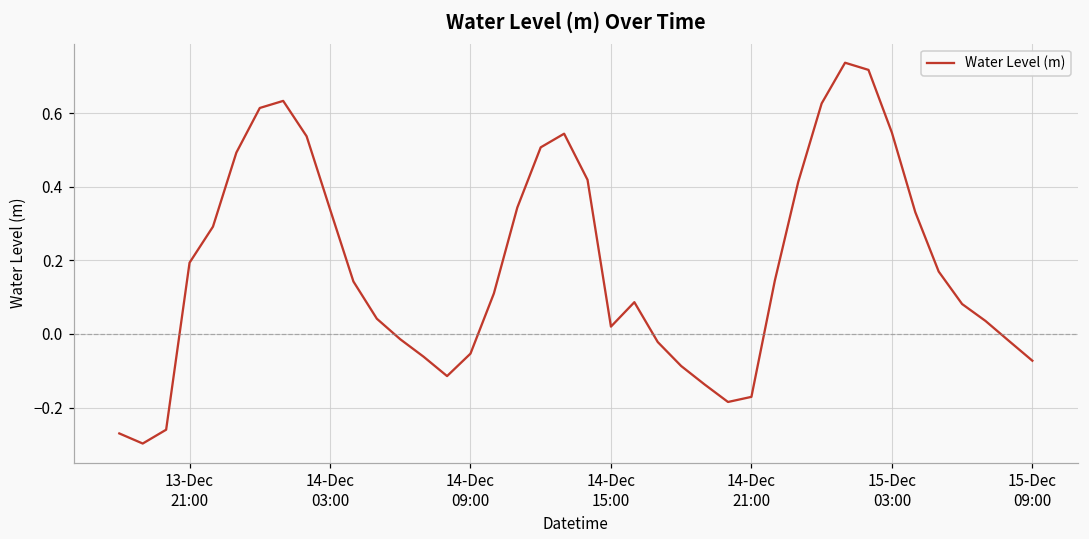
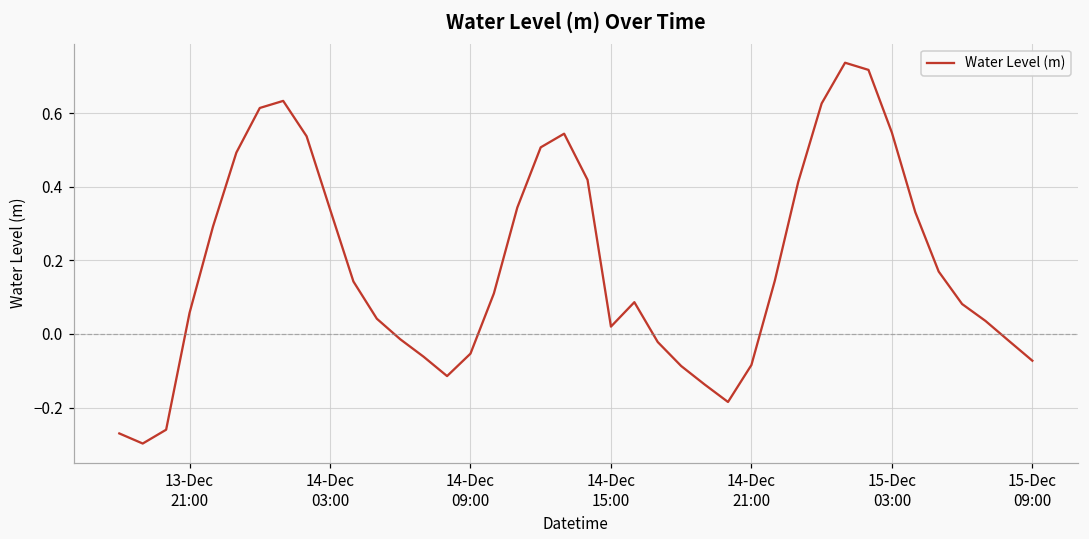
13-Dec 21:00: 0.19 -> 0.06
14-Dec 21:00: -0.17 -> -0.08
